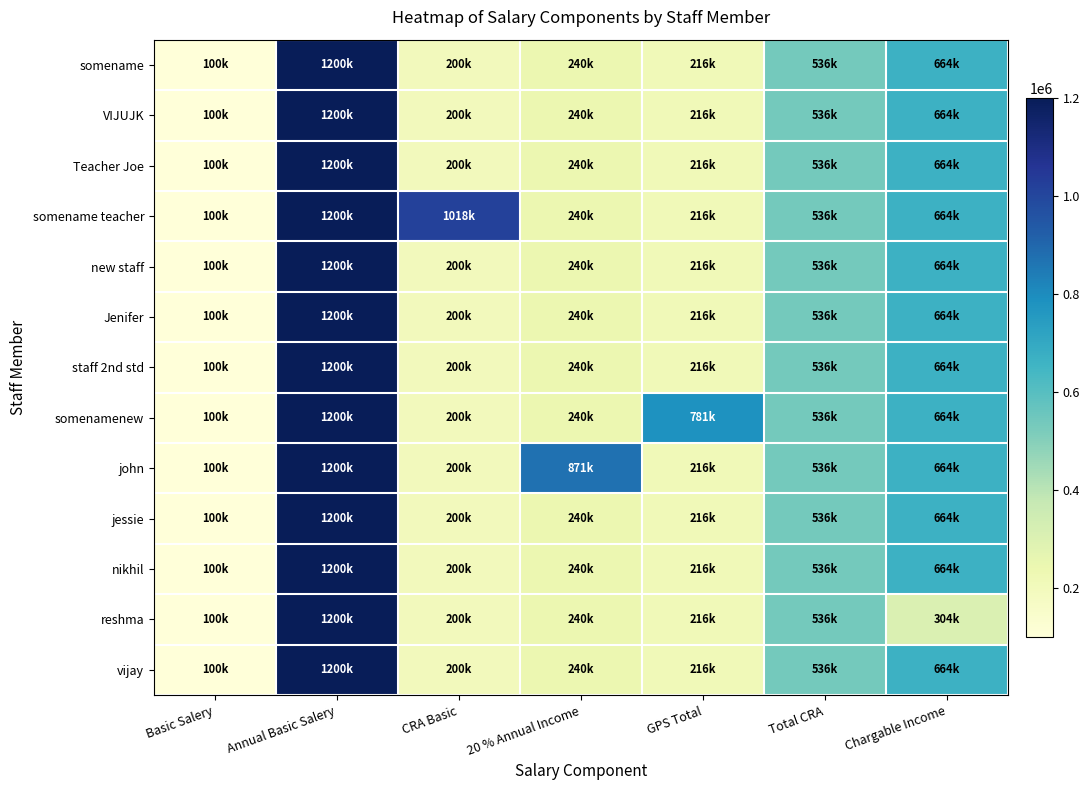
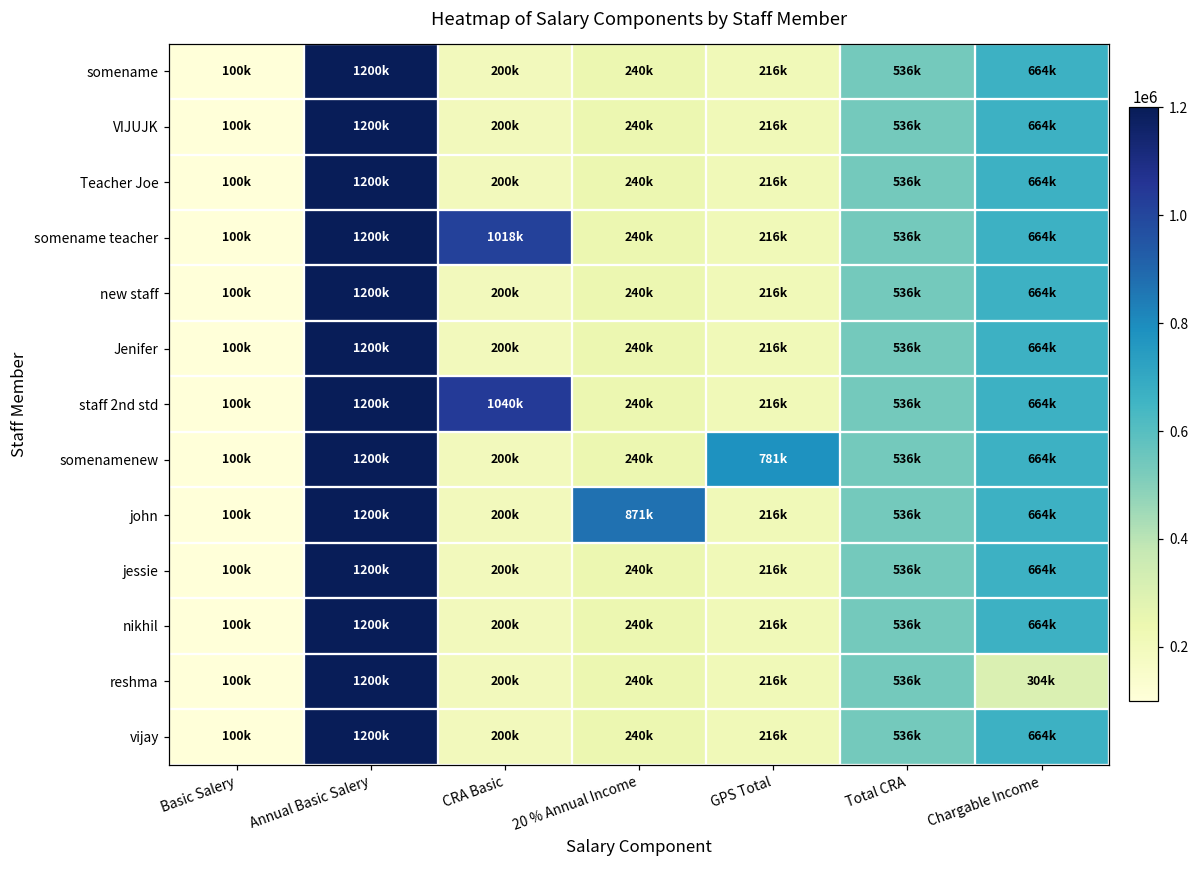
staff 2nd std, CRA Basic: 200k -> 1040k
